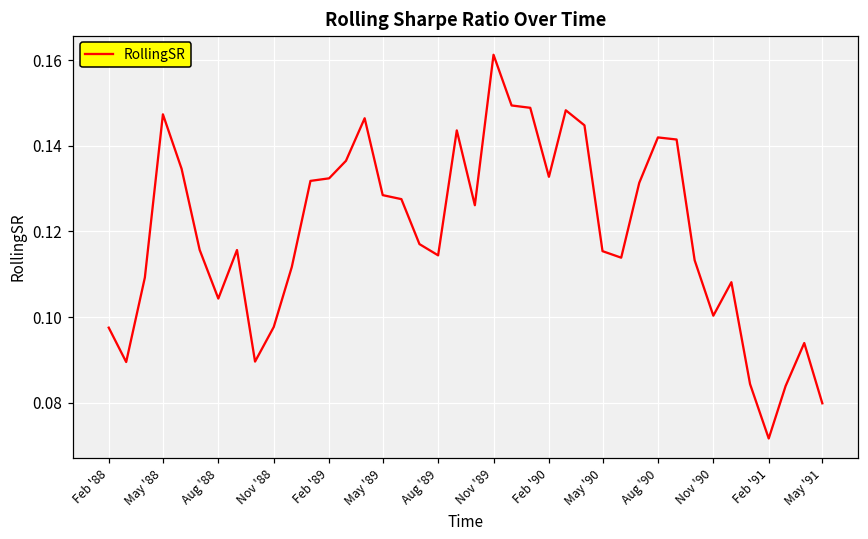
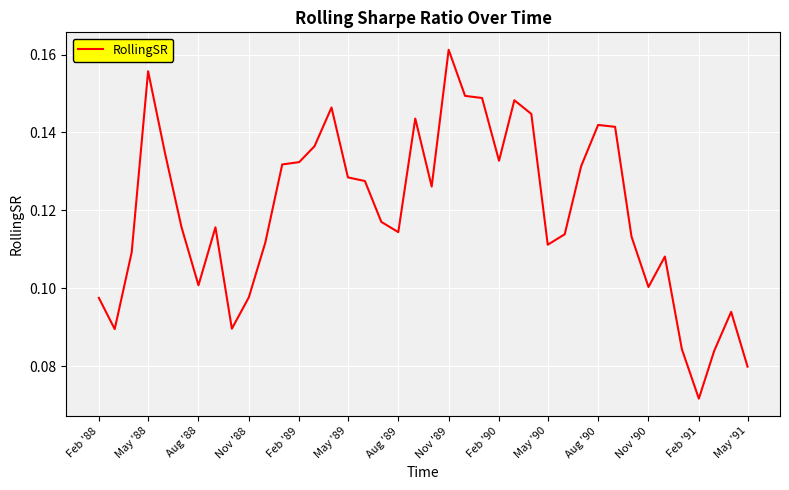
May '88: 0.147 -> 0.156
Aug '88: 0.104 -> 0.101
May '90: 0.115 -> 0.111
